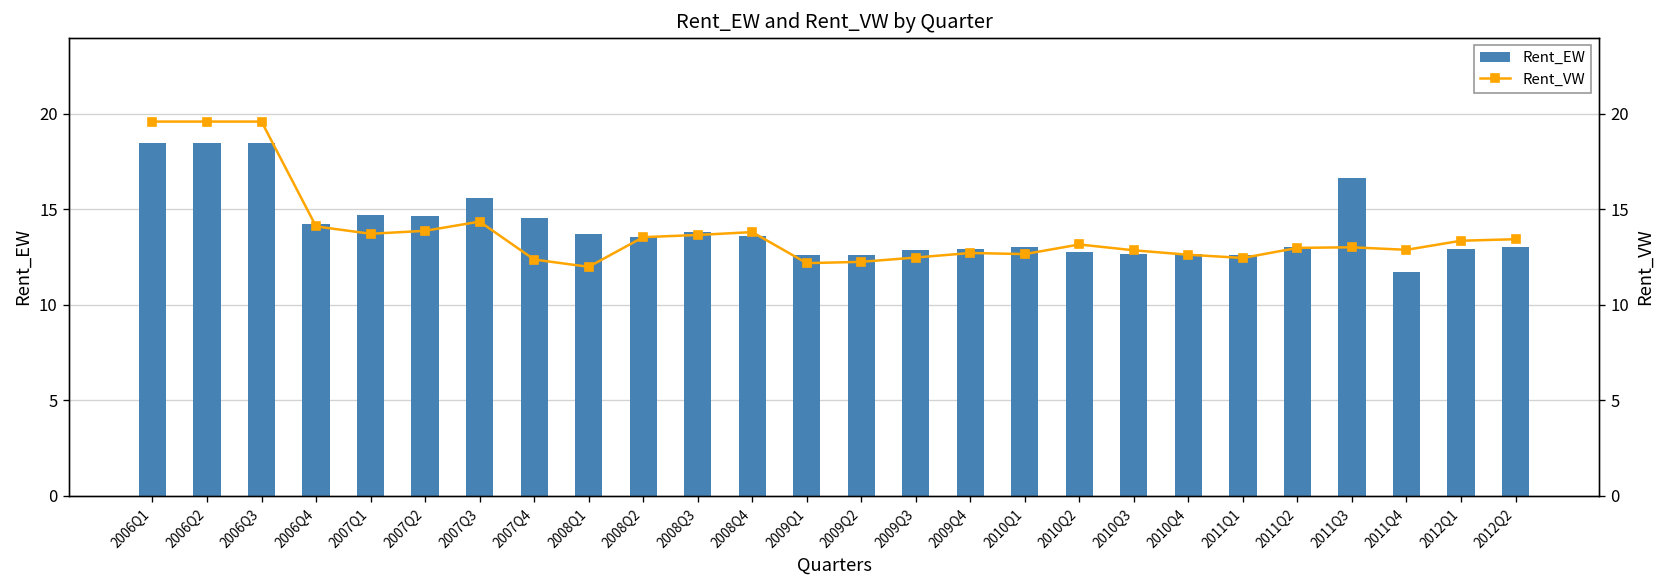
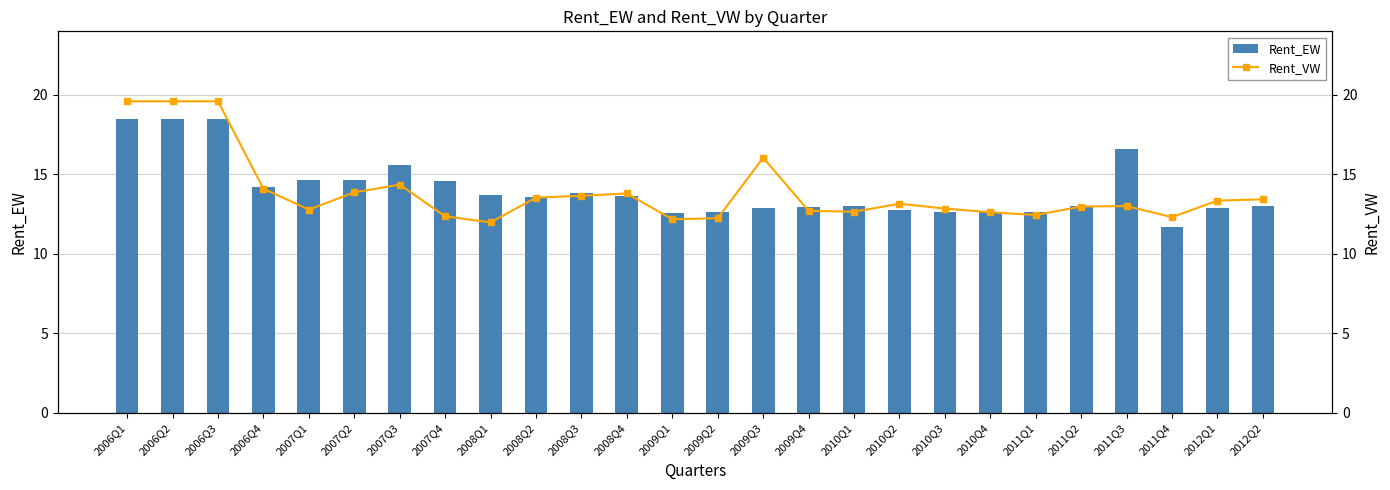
Rent_VW, 2007Q1: 13.7 -> 12.8
Rent_VW, 2009Q3: 12.5 -> 16.1
Rent_VW, 2011Q4: 12.9 -> 12.3
